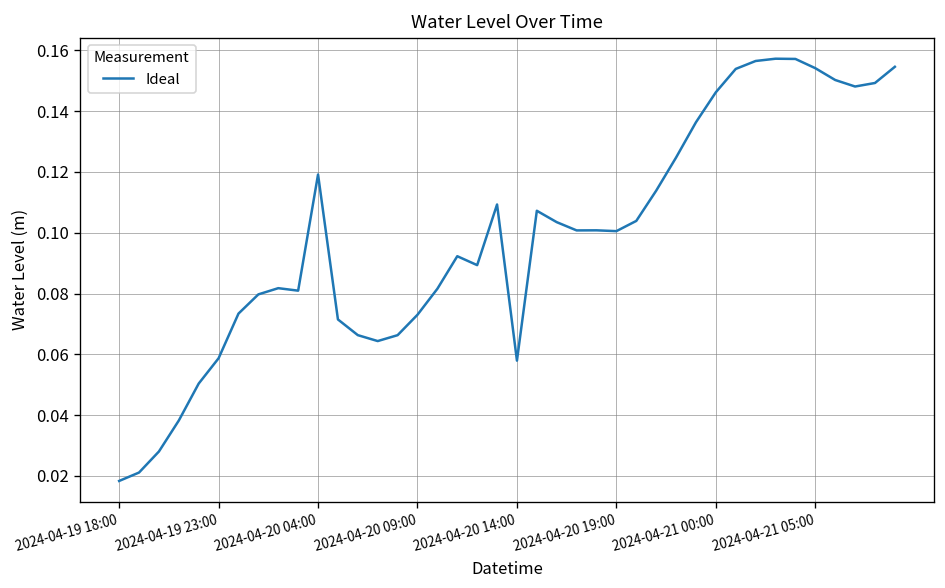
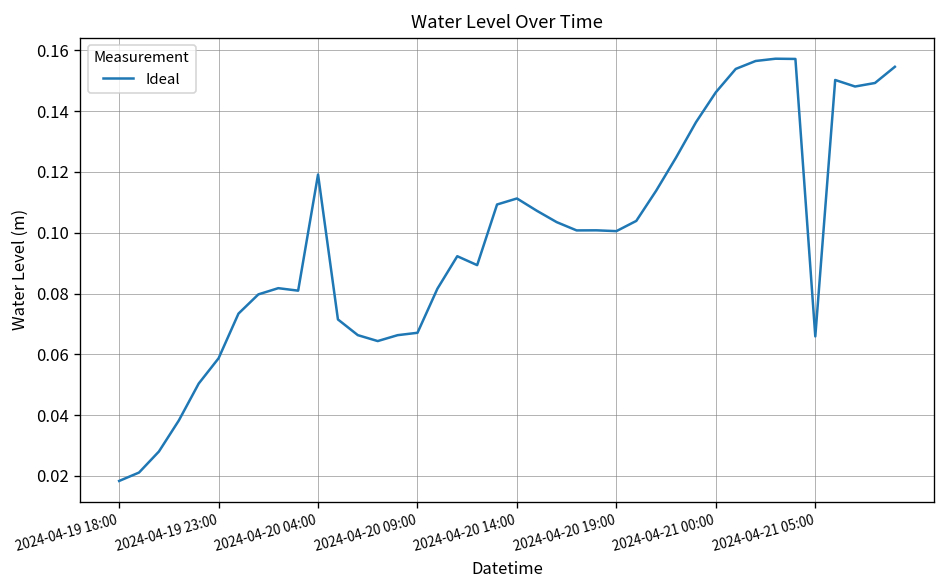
2024-04-20 09:00: 0.073 -> 0.067
2024-04-20 14:00: 0.058 -> 0.111
2024-04-21 05:00: 0.154 -> 0.066
